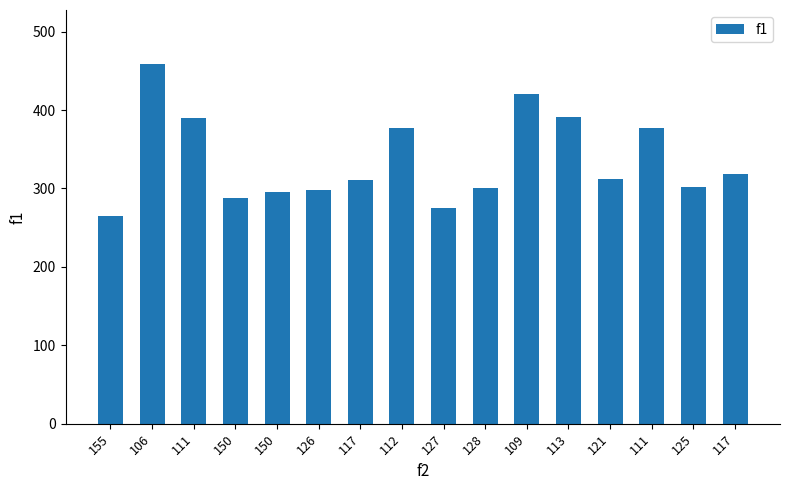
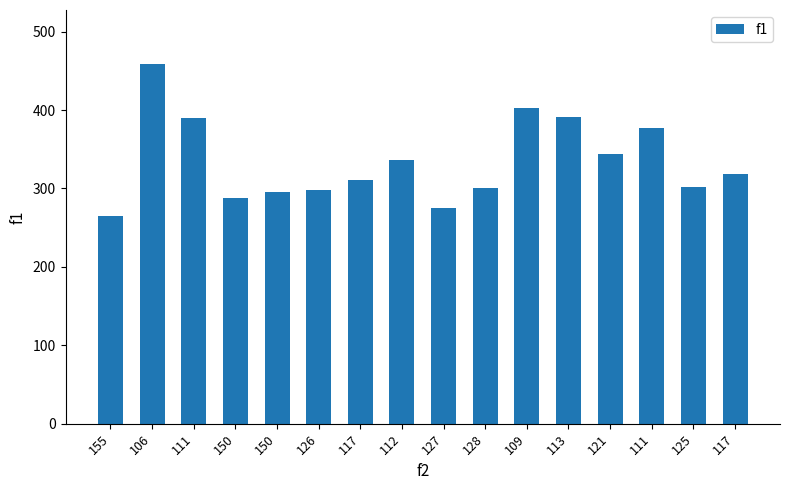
112: 380 -> 340
109: 420 -> 400
121: 310 -> 340
